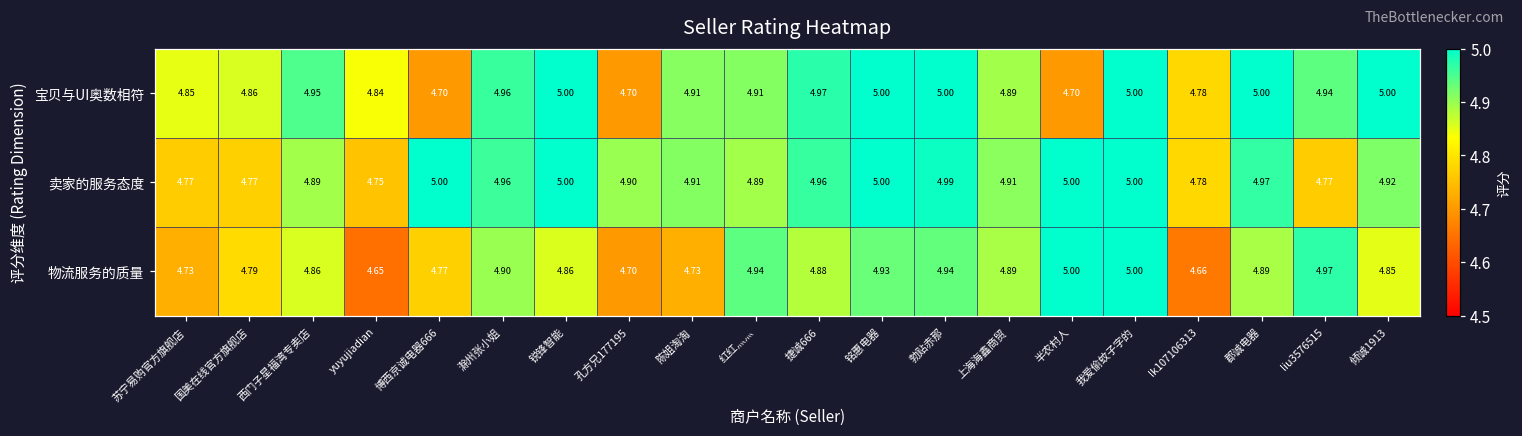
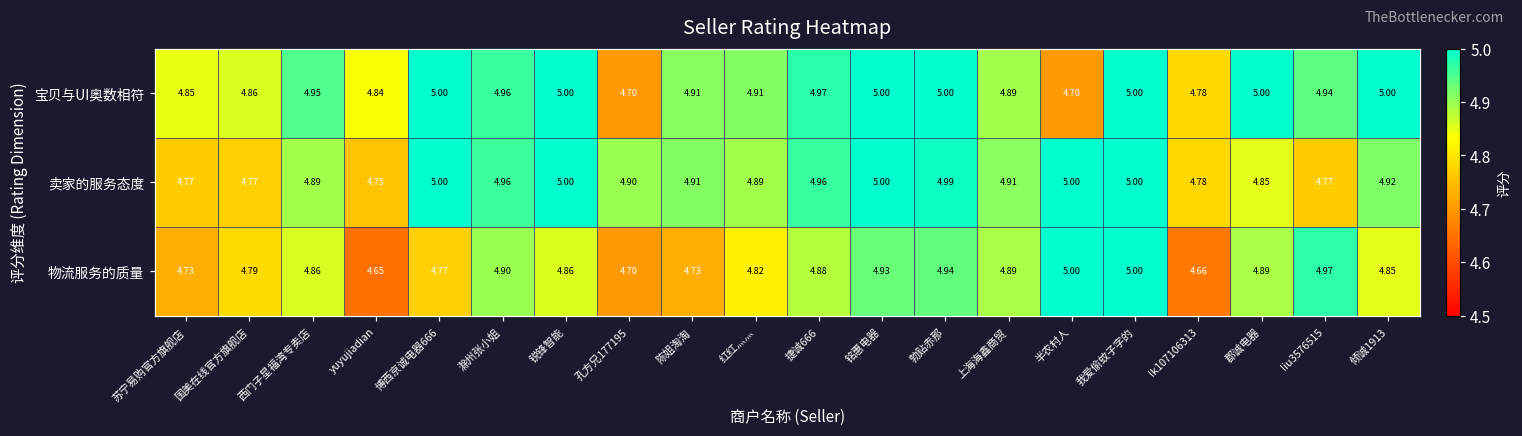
宝贝与UI奥数相符, 博西京诚电器666: 4.70 -> 5.00
卖家的服务态度, 郡诚电器: 4.97 -> 4.85
物流服务的质量, 红红灬灬: 4.94 -> 4.82
